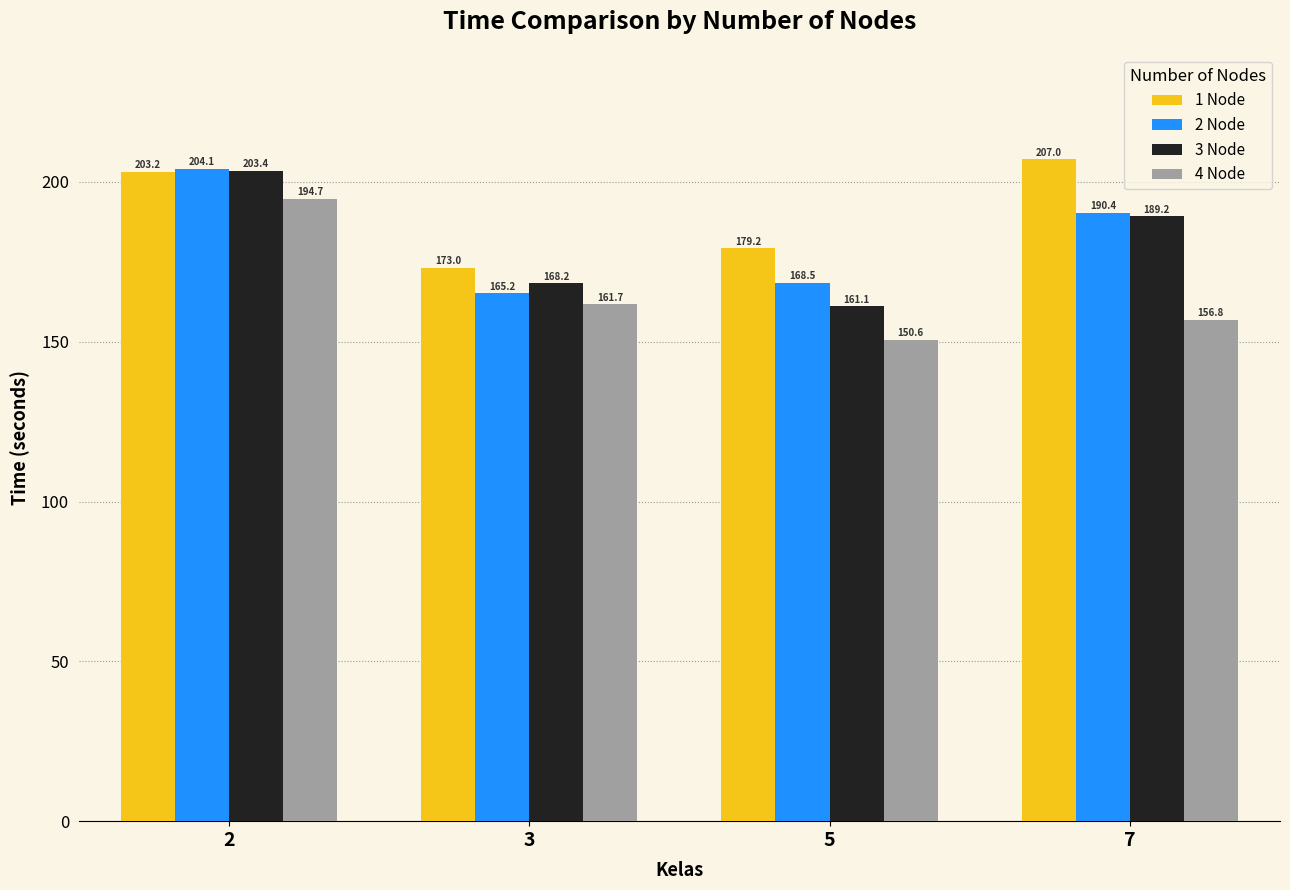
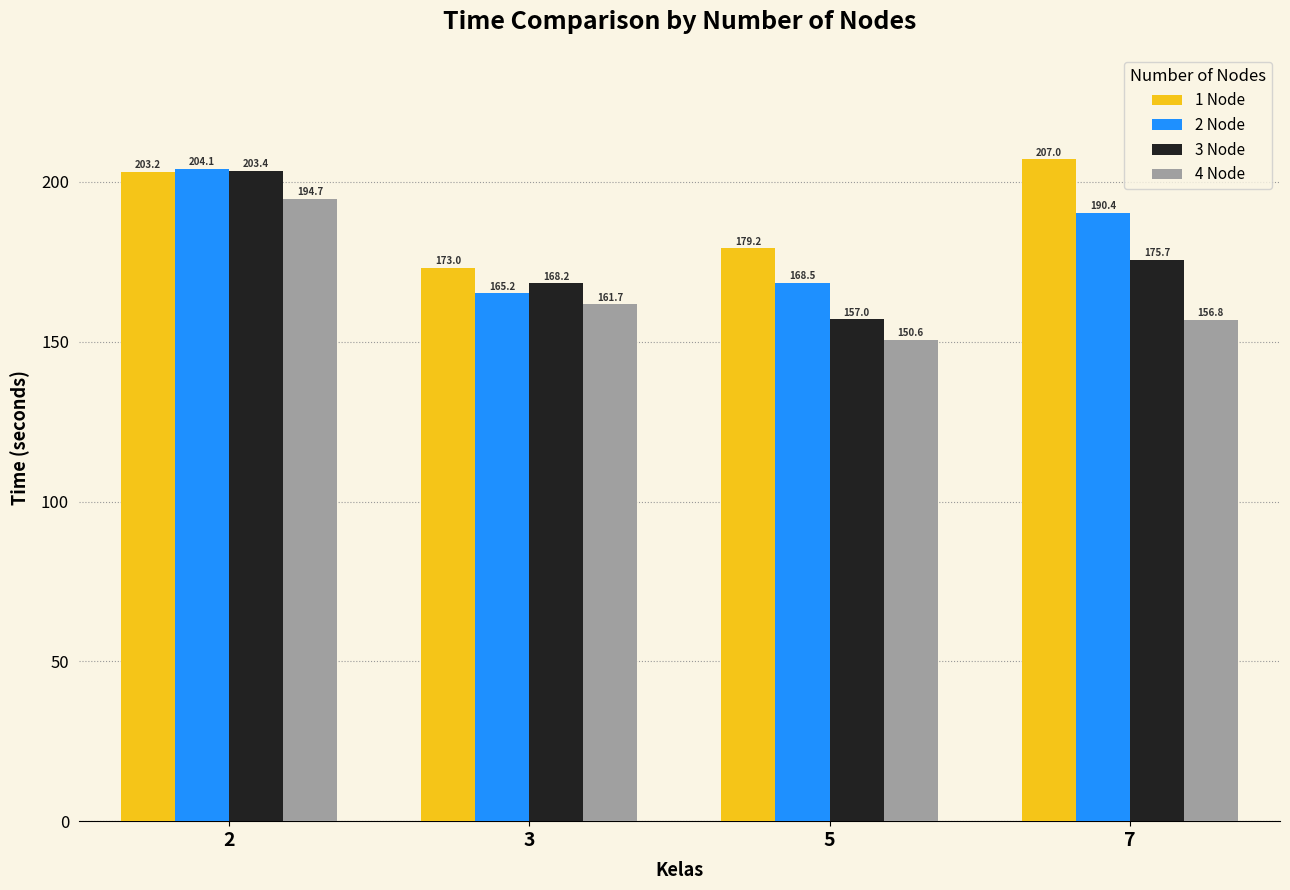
3 Node, 5: 161.1 -> 157.0
3 Node, 7: 189.2 -> 175.7
